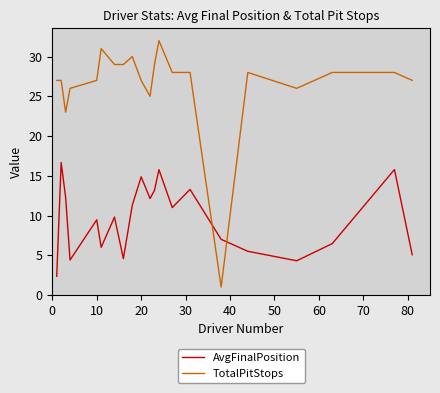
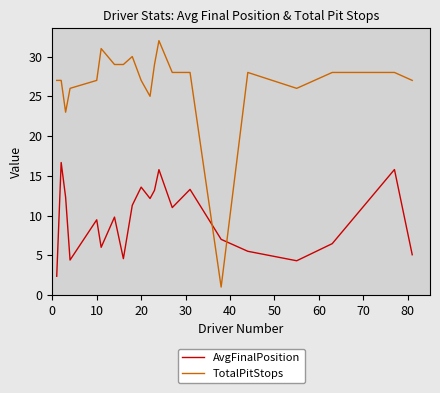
AvgFinalPosition, 20: 15 -> 14
